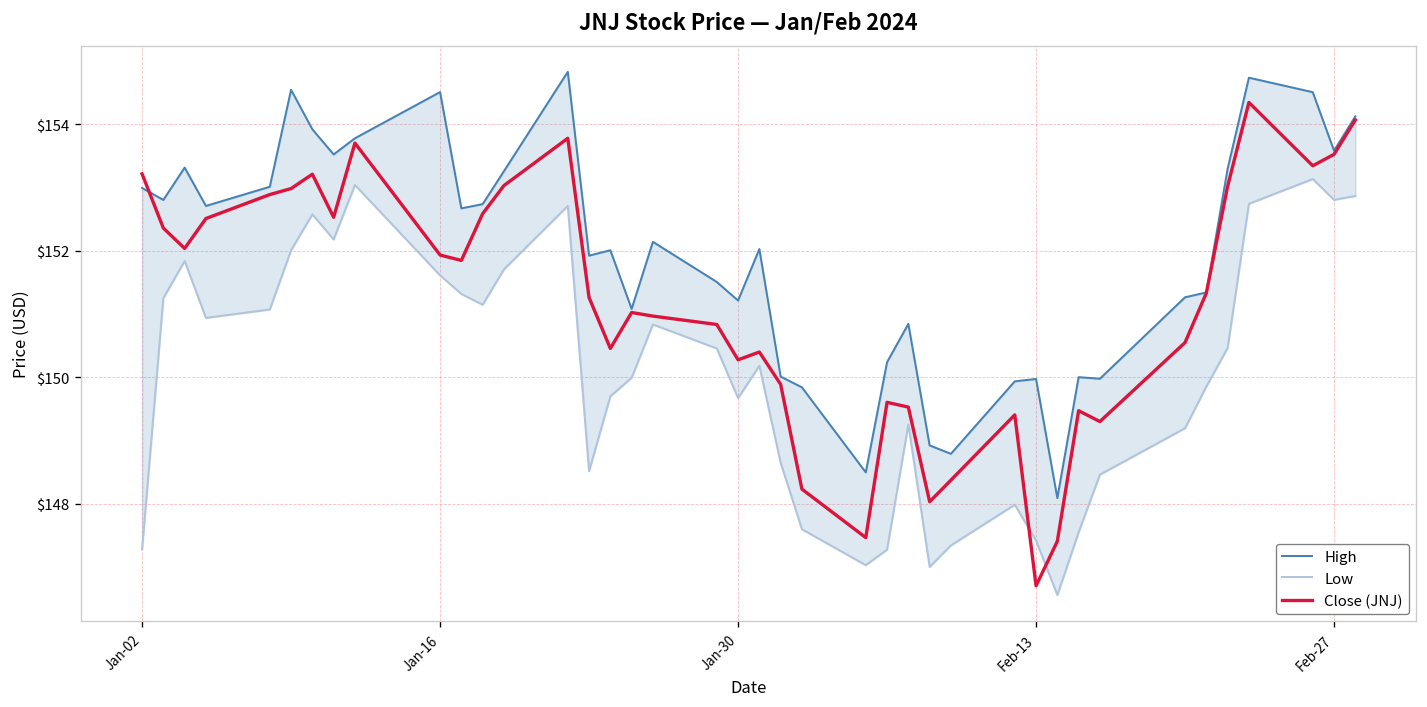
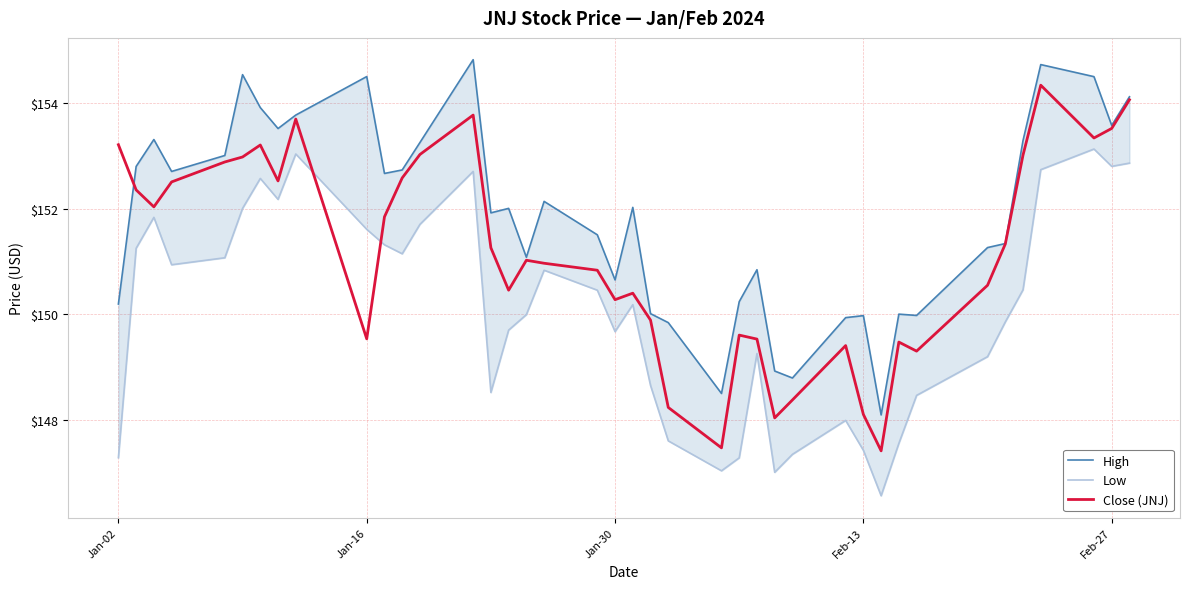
High, Jan-02: $153.0 -> $150.2
Close (JNJ), Jan-16: $151.9 -> $149.5
High, Jan-30: $151.2 -> $150.6
Close (JNJ), Feb-13: $146.7 -> $148.1
